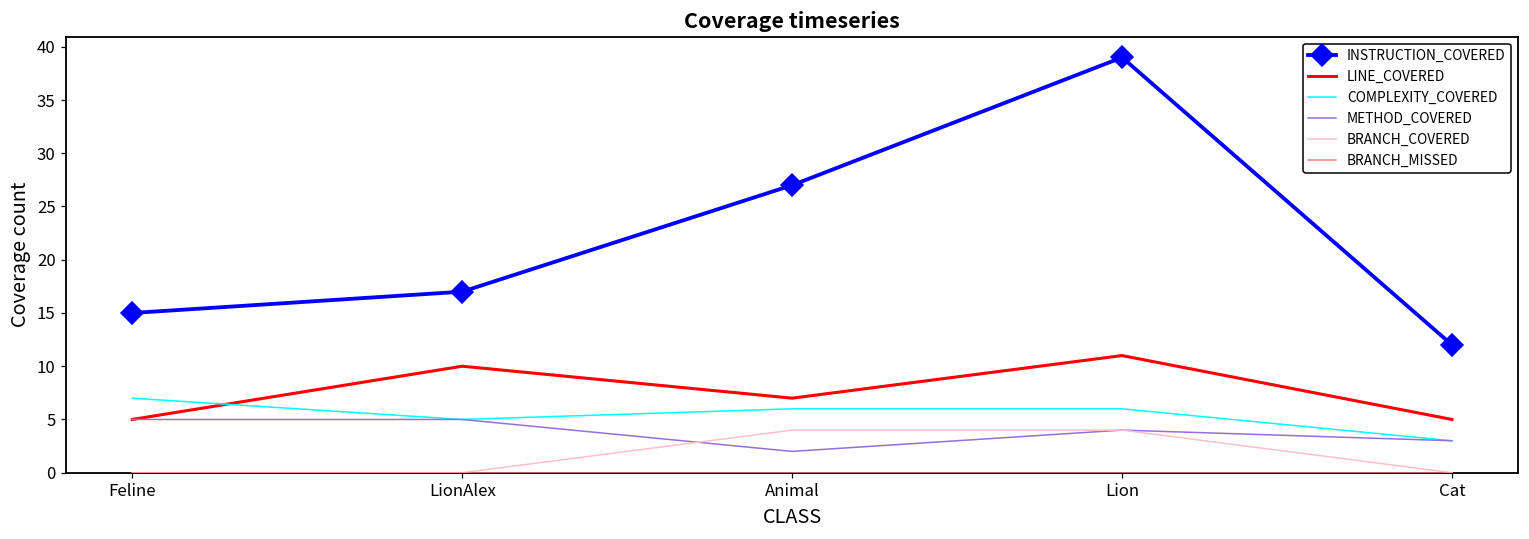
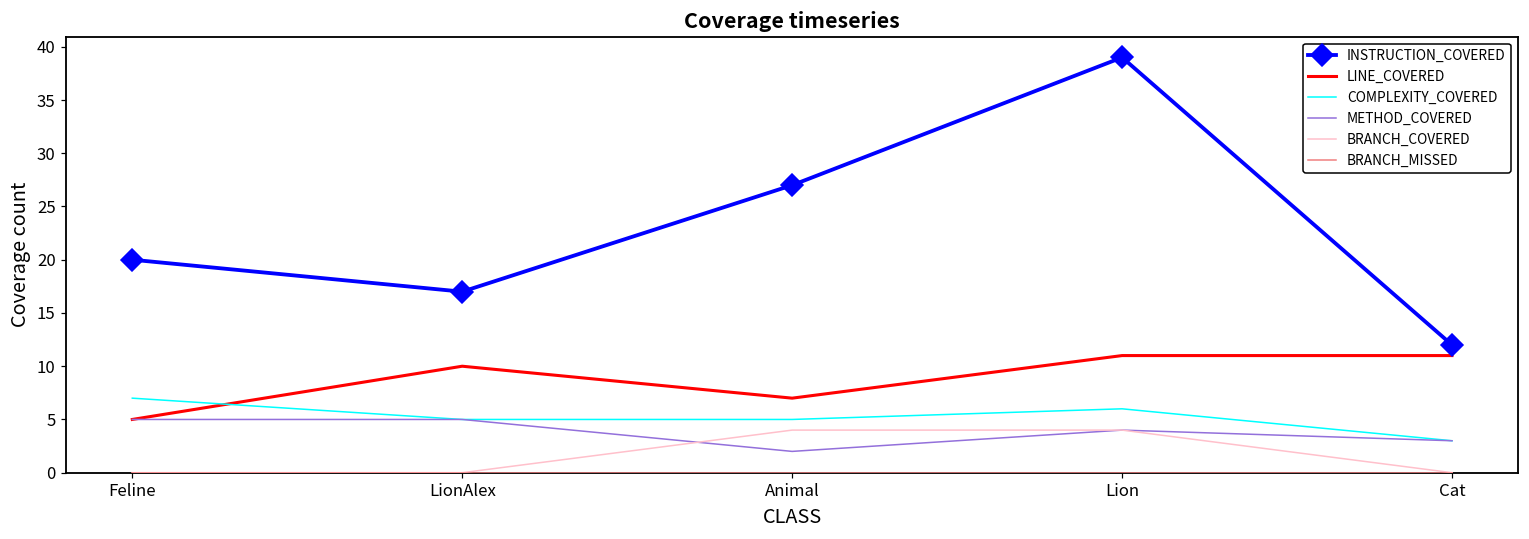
INSTRUCTION_COVERED, Feline: 15 -> 20
COMPLEXITY_COVERED, Animal: 6 -> 5
LINE_COVERED, Cat: 5 -> 11
